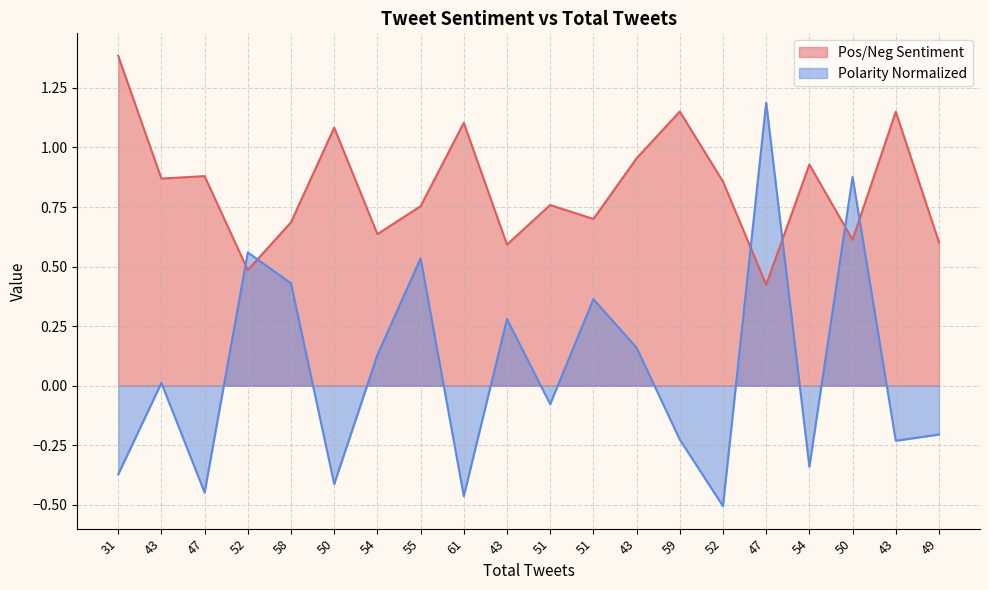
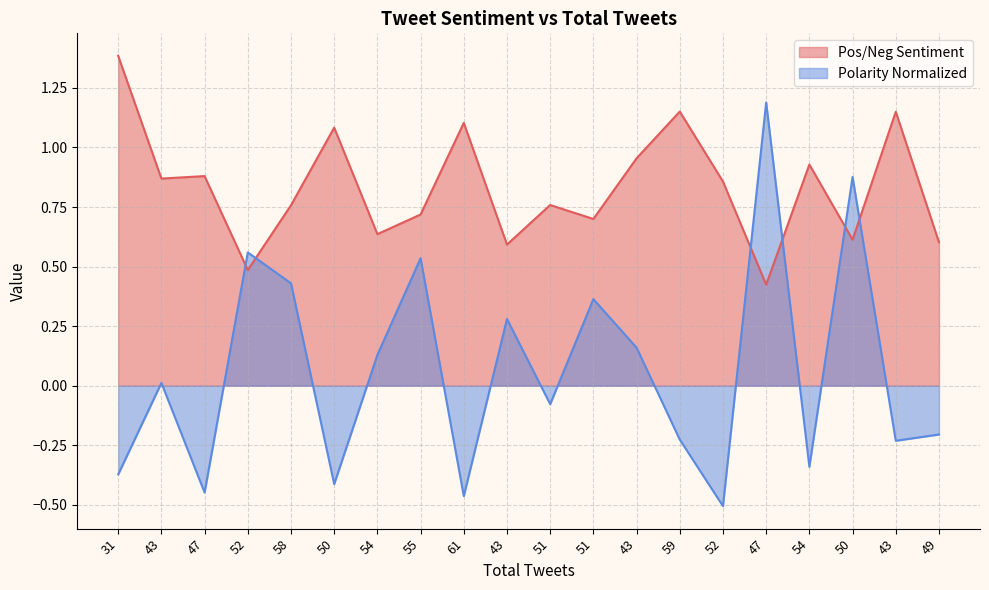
Pos/Neg Sentiment, 58: 0.69 -> 0.76
Pos/Neg Sentiment, 55: 0.75 -> 0.72
